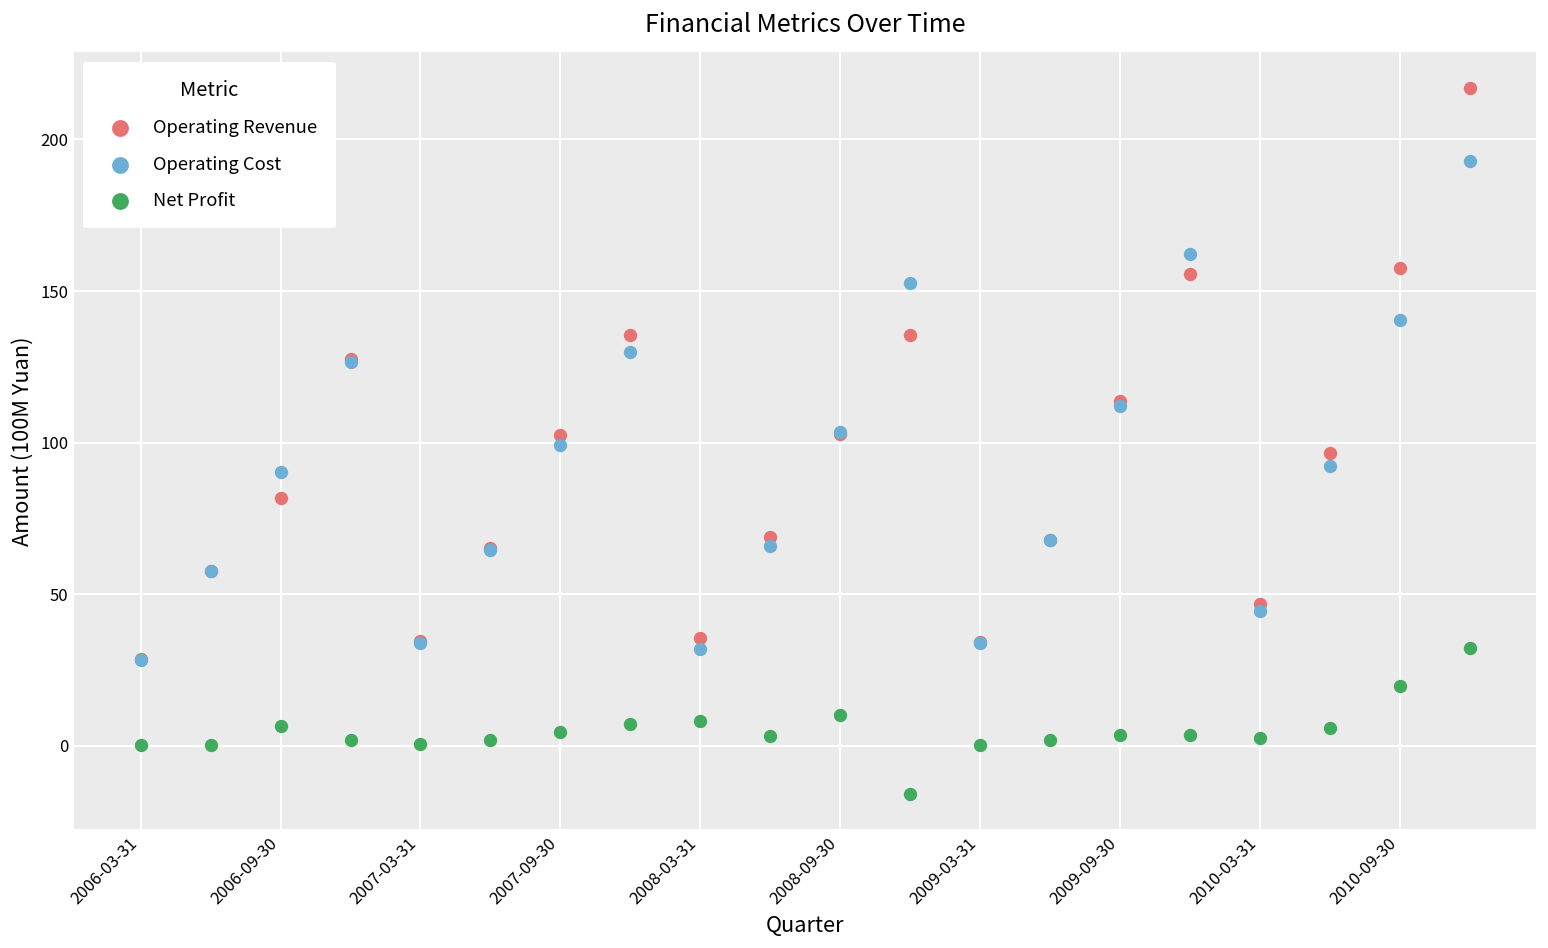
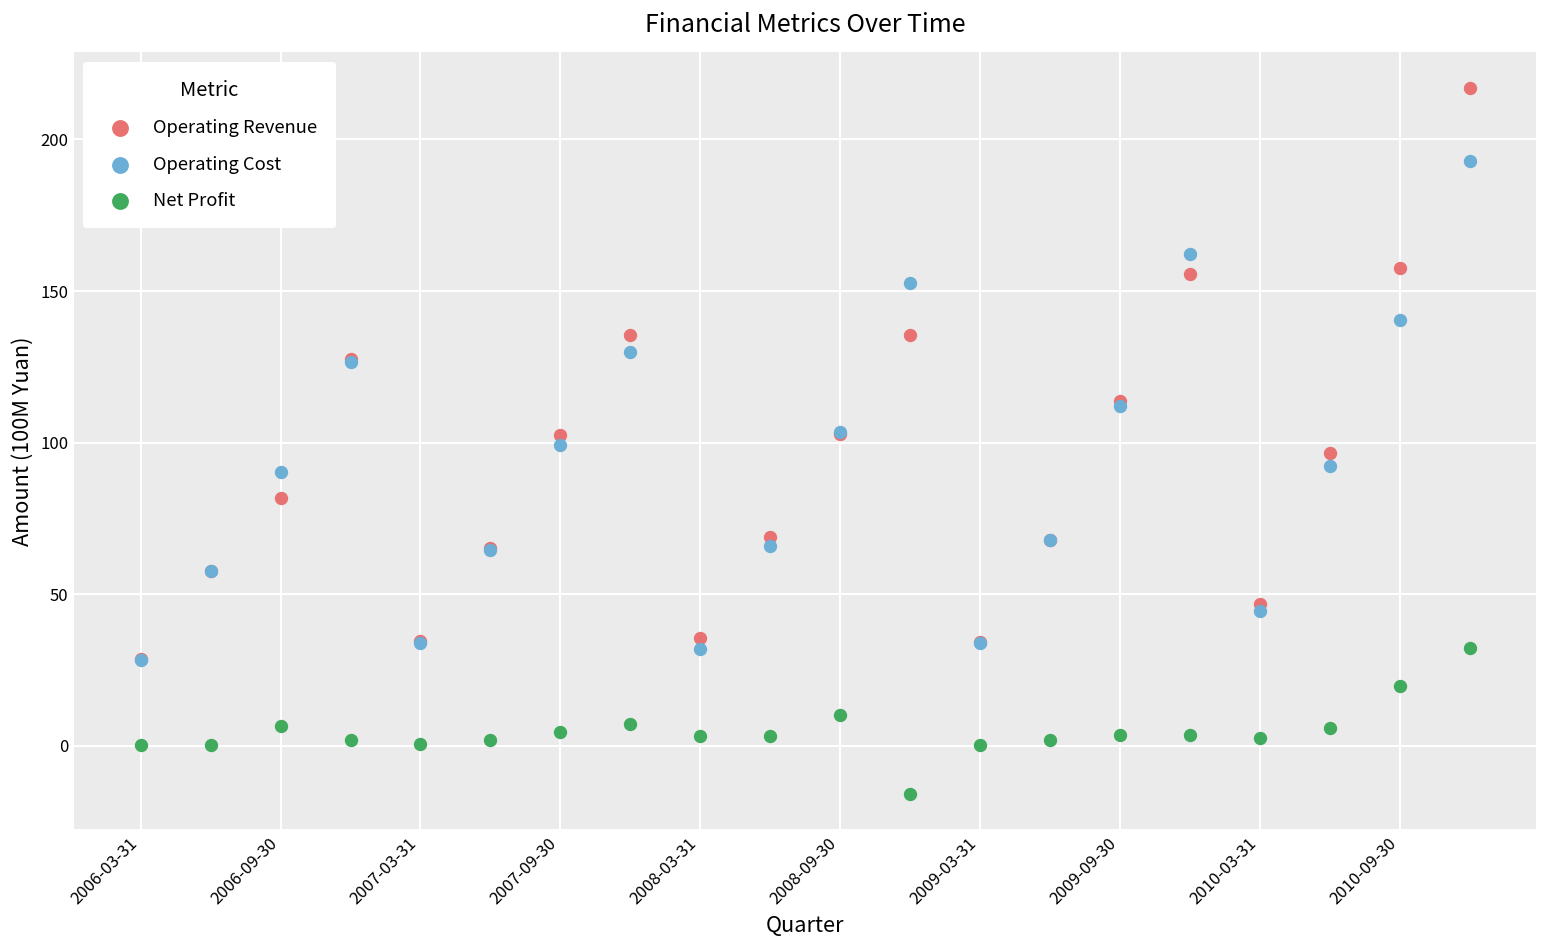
Net Profit, 2008-03-31: 8 -> 3
